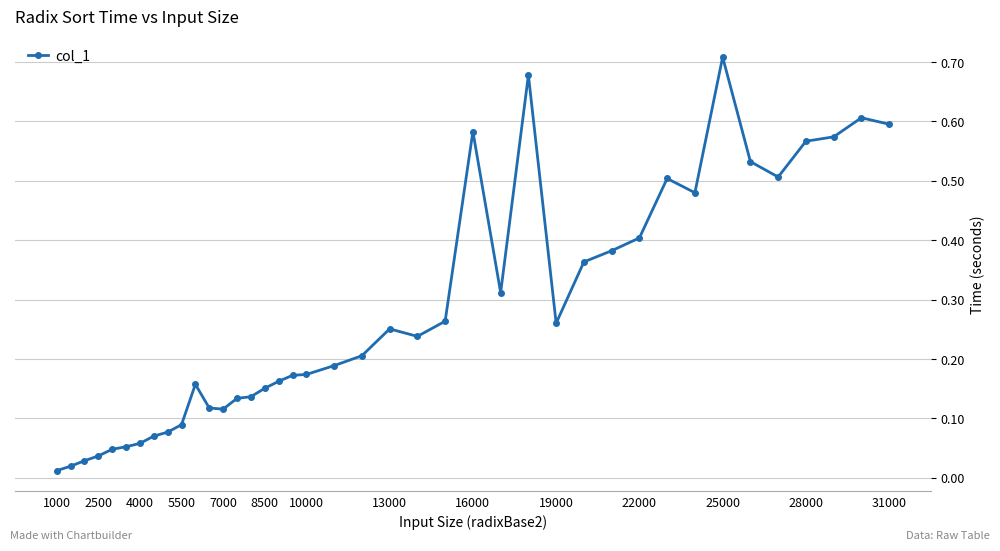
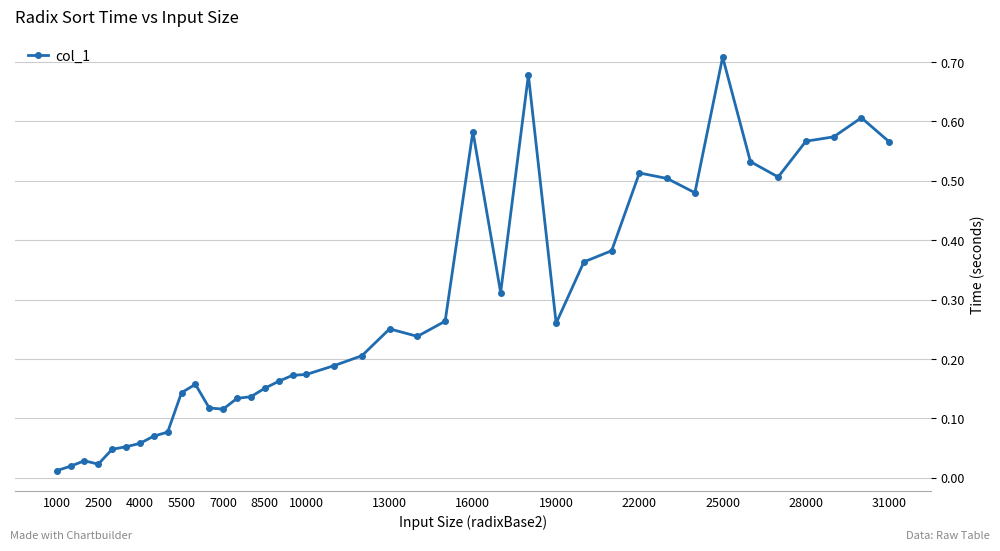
2500: 0.04 -> 0.02
5500: 0.09 -> 0.14
22000: 0.40 -> 0.51
31000: 0.60 -> 0.57
